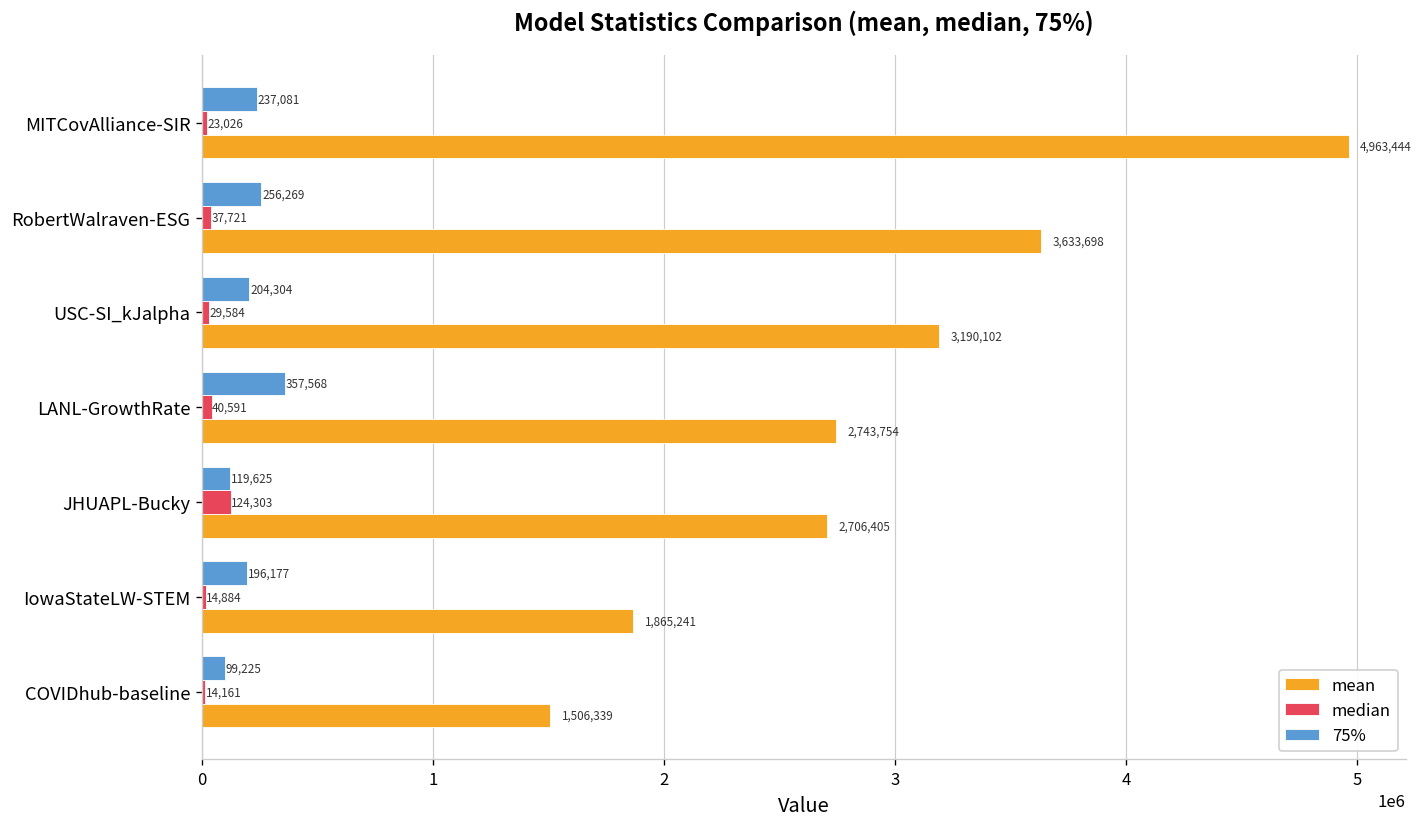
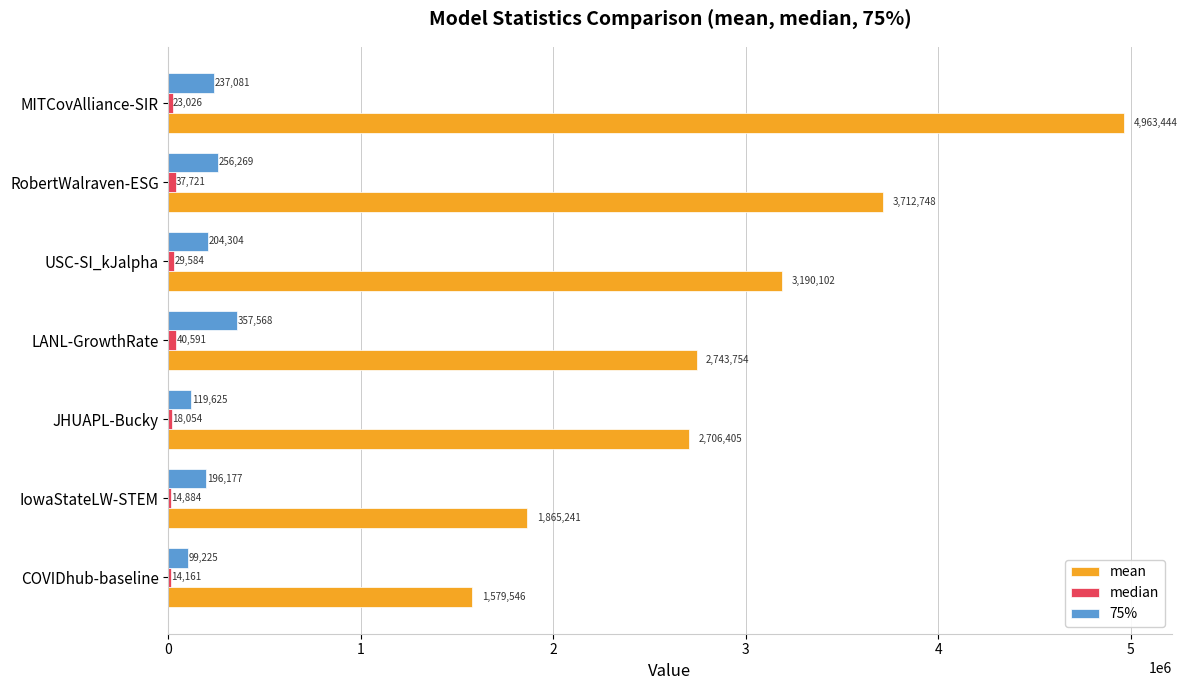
mean, RobertWalraven-ESG: 3,633,698 -> 3,712,748
median, JHUAPL-Bucky: 124,303 -> 18,054
mean, COVIDhub-baseline: 1,506,339 -> 1,579,546
